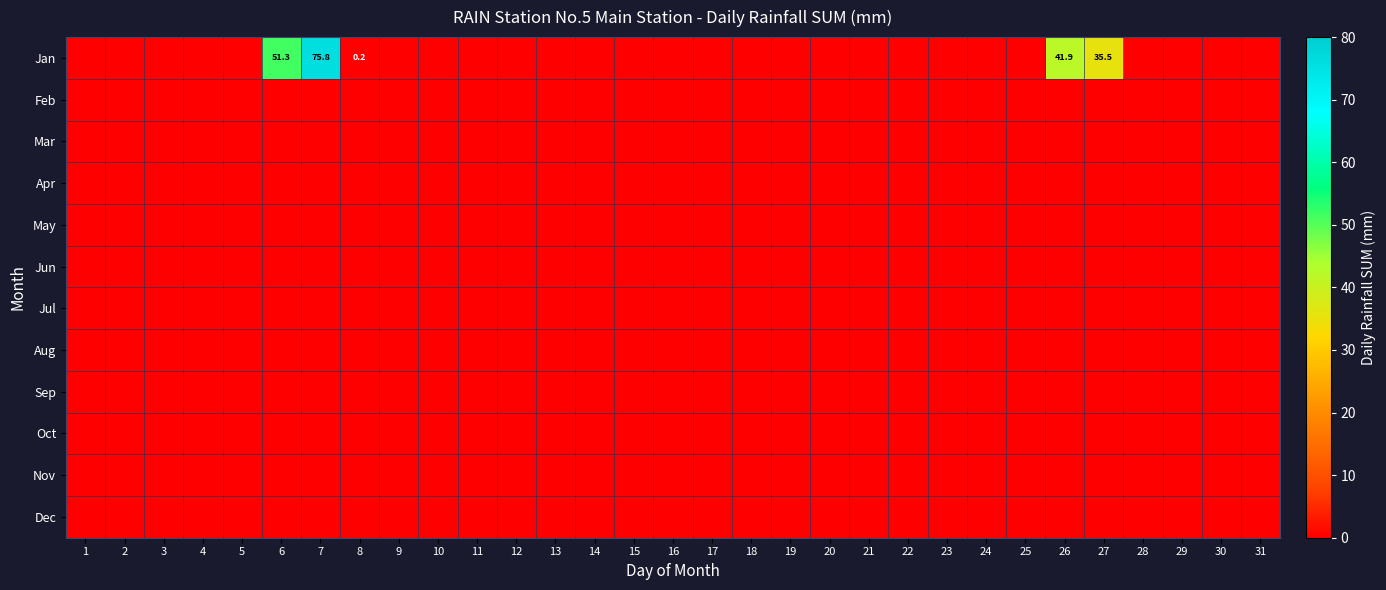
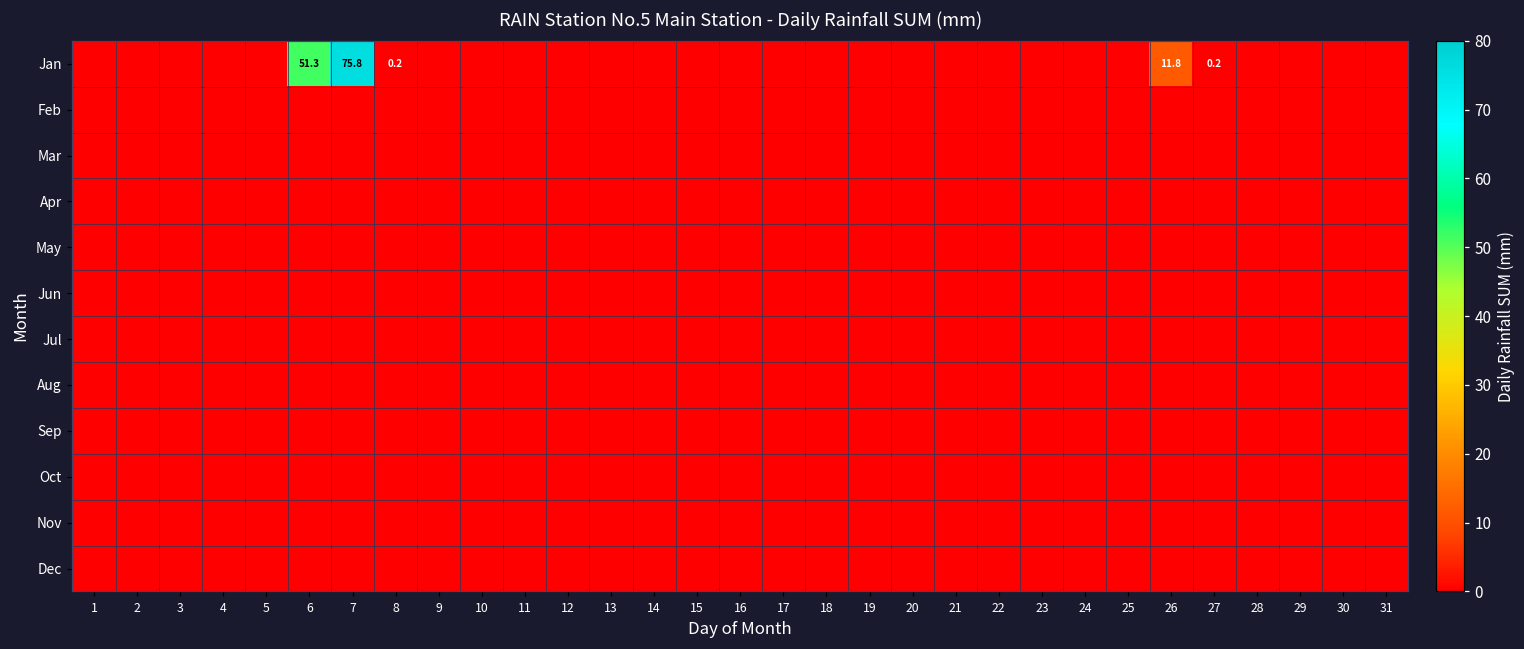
Jan, 26: 41.9 -> 11.8
Jan, 27: 35.5 -> 0.2
